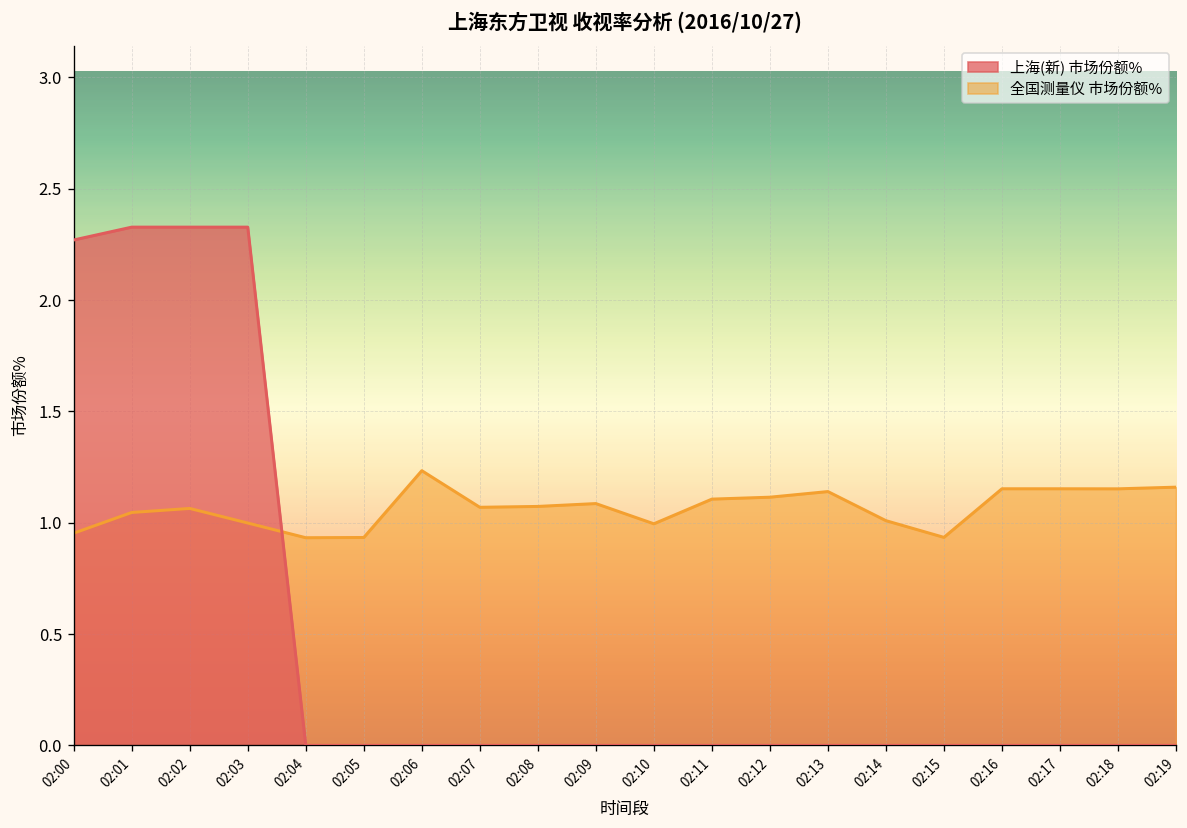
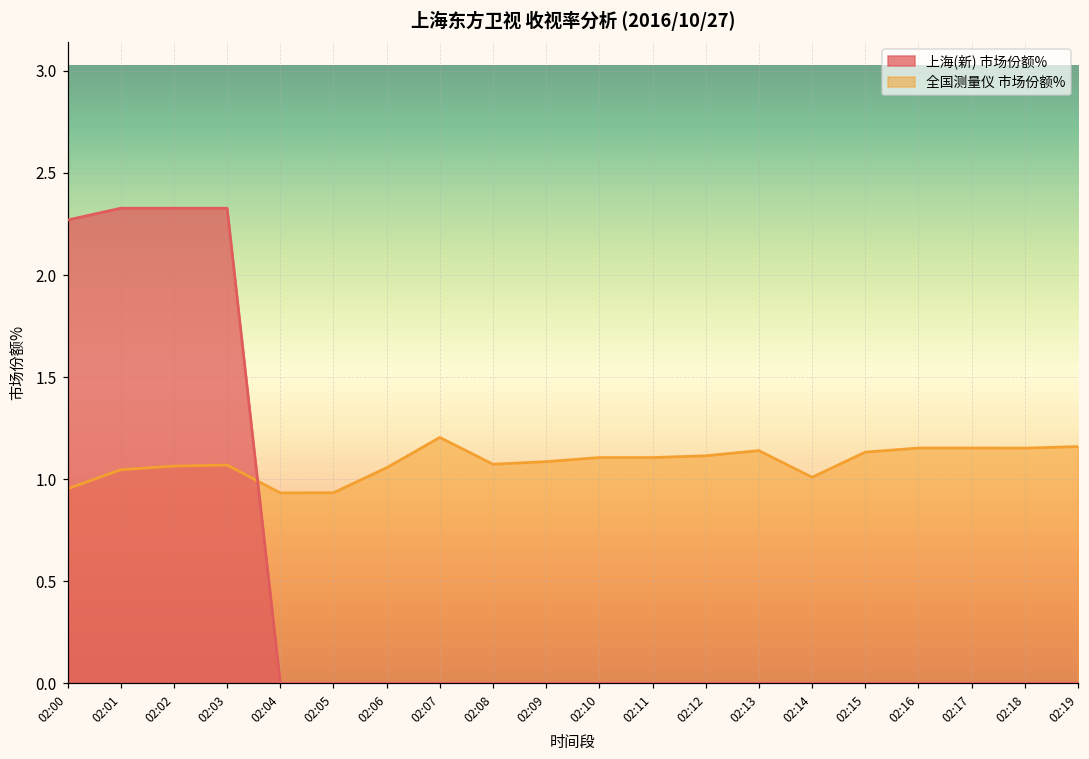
全国测量仪 市场份额%, 02:03: 1.00 -> 1.07
全国测量仪 市场份额%, 02:06: 1.23 -> 1.06
全国测量仪 市场份额%, 02:07: 1.07 -> 1.20
全国测量仪 市场份额%, 02:10: 1.00 -> 1.11
全国测量仪 市场份额%, 02:15: 0.93 -> 1.13
